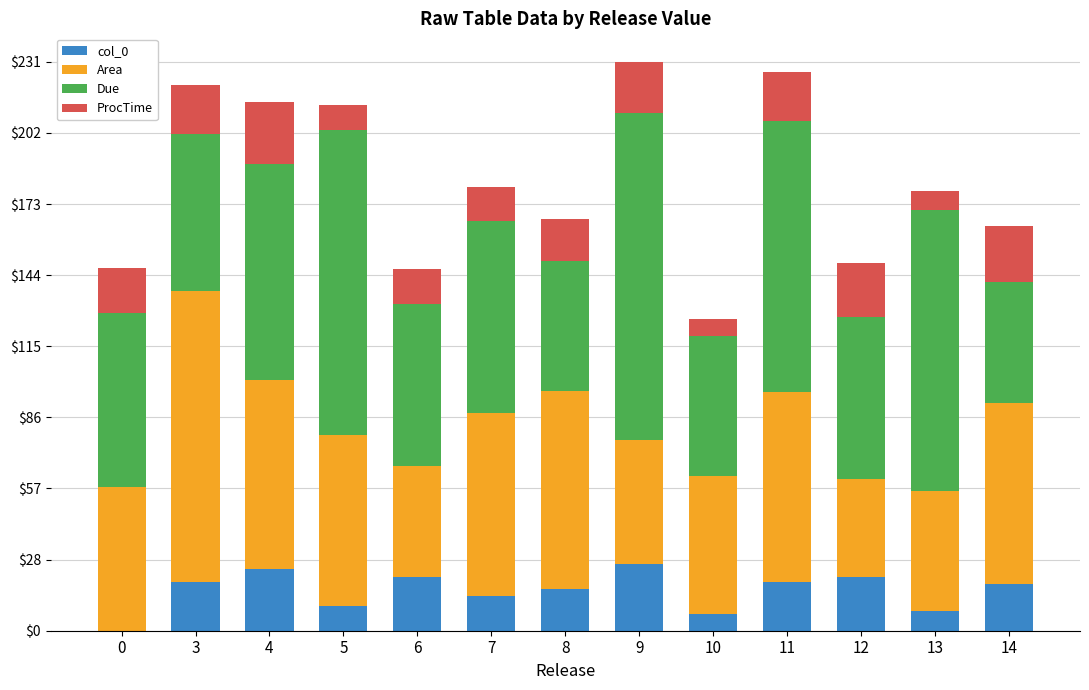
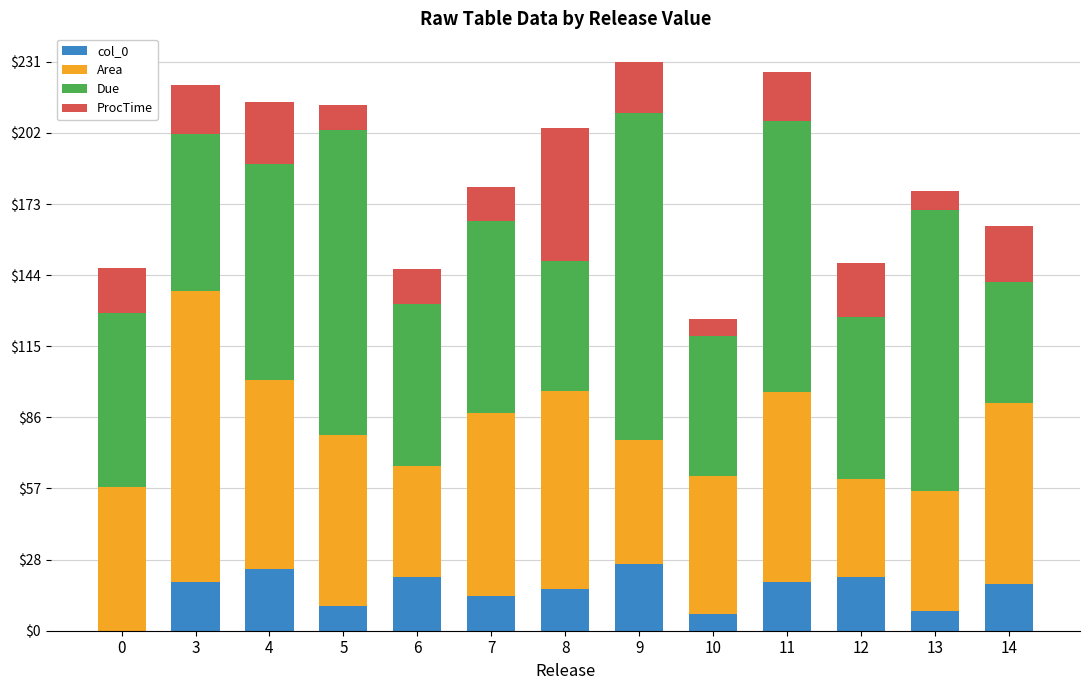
ProcTime, 8: $17 -> $54
